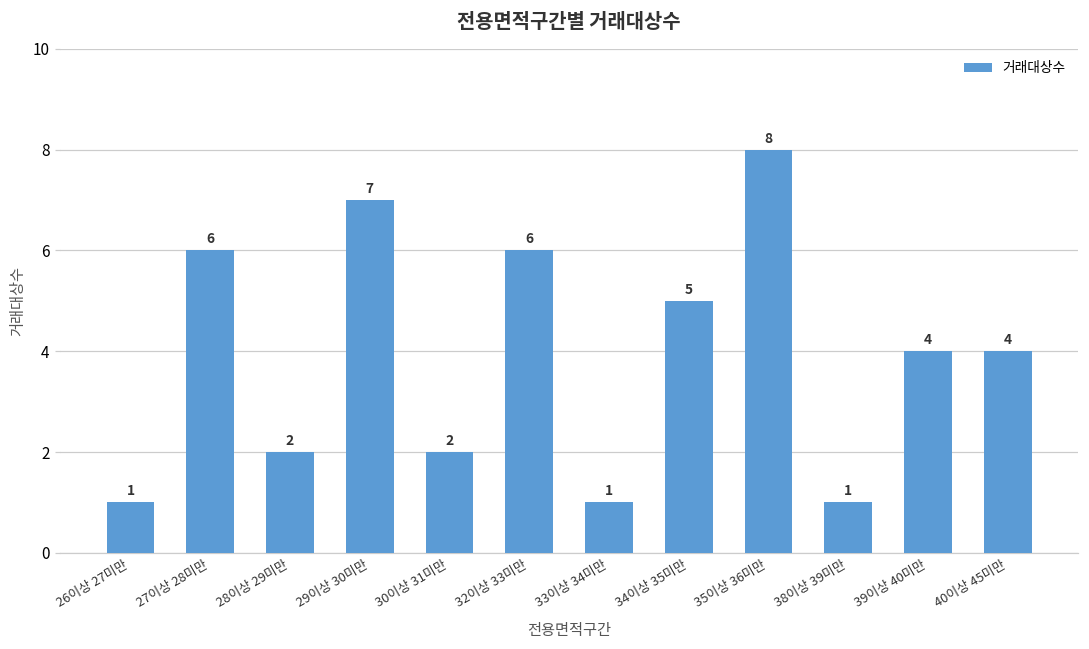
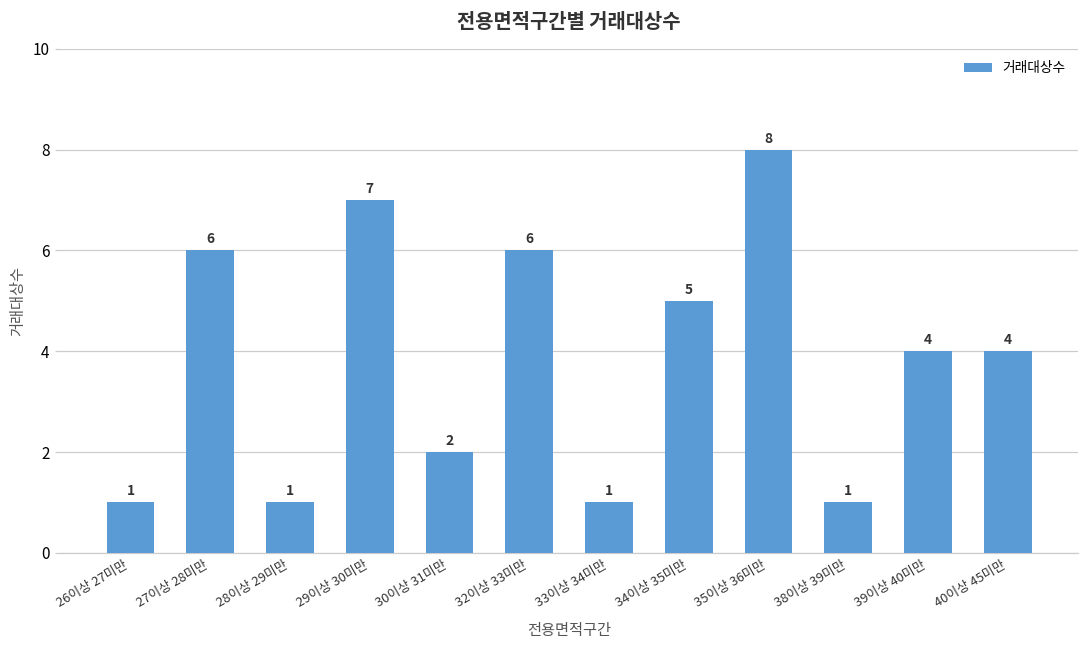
28이상 29미만: 2 -> 1
